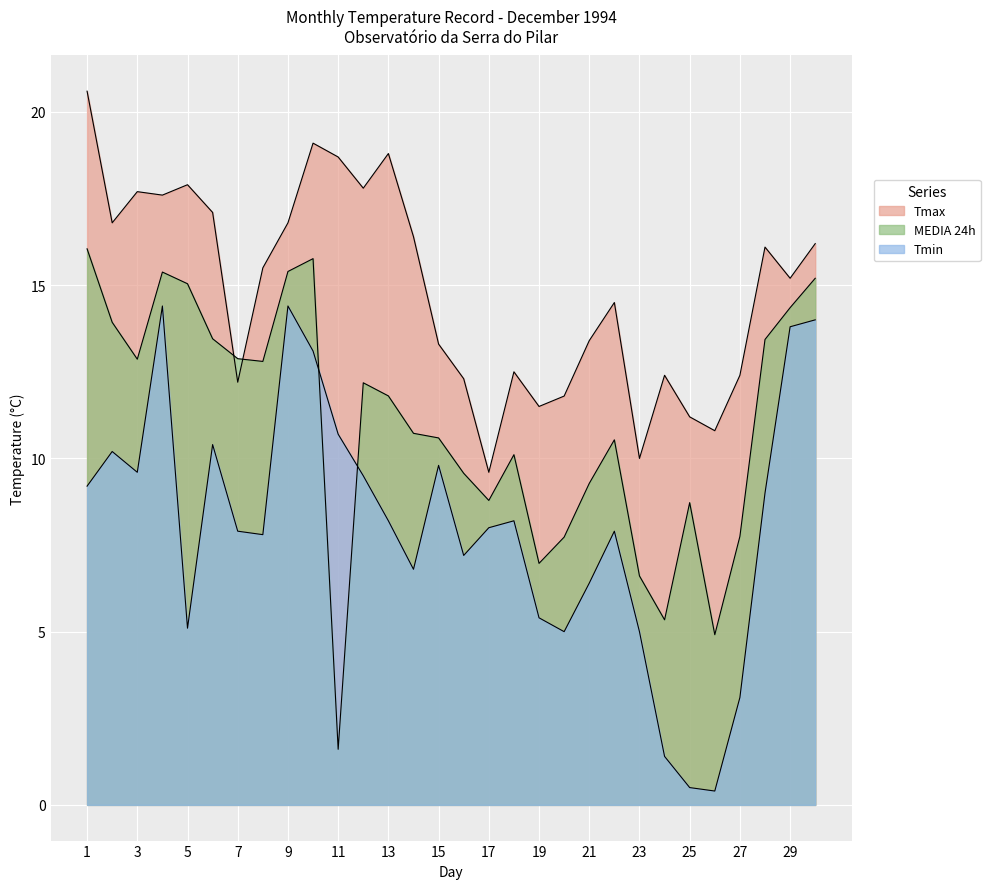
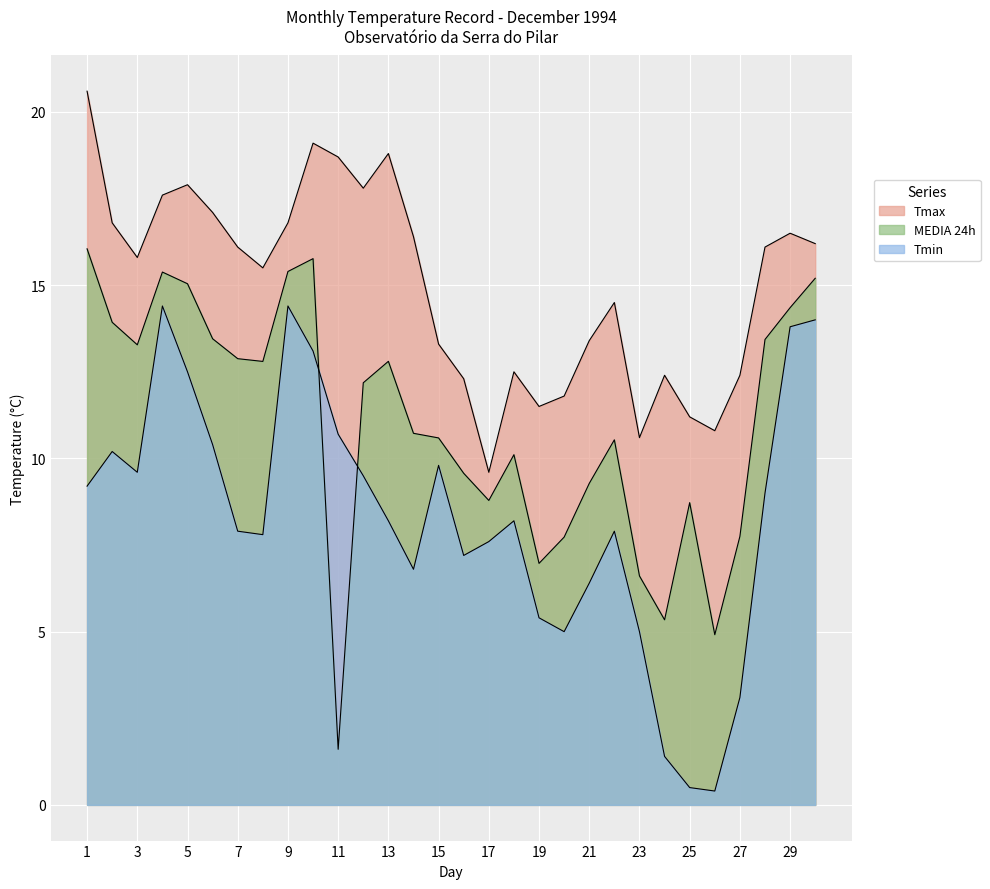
Tmax, 3: 17.7 -> 15.8
MEDIA 24h, 3: 12.9 -> 13.3
Tmin, 5: 5.1 -> 12.5
Tmax, 7: 12.2 -> 16.1
MEDIA 24h, 13: 11.8 -> 12.8
Tmin, 17: 8.0 -> 7.6
Tmax, 23: 10.0 -> 10.6
Tmax, 29: 15.2 -> 16.5
